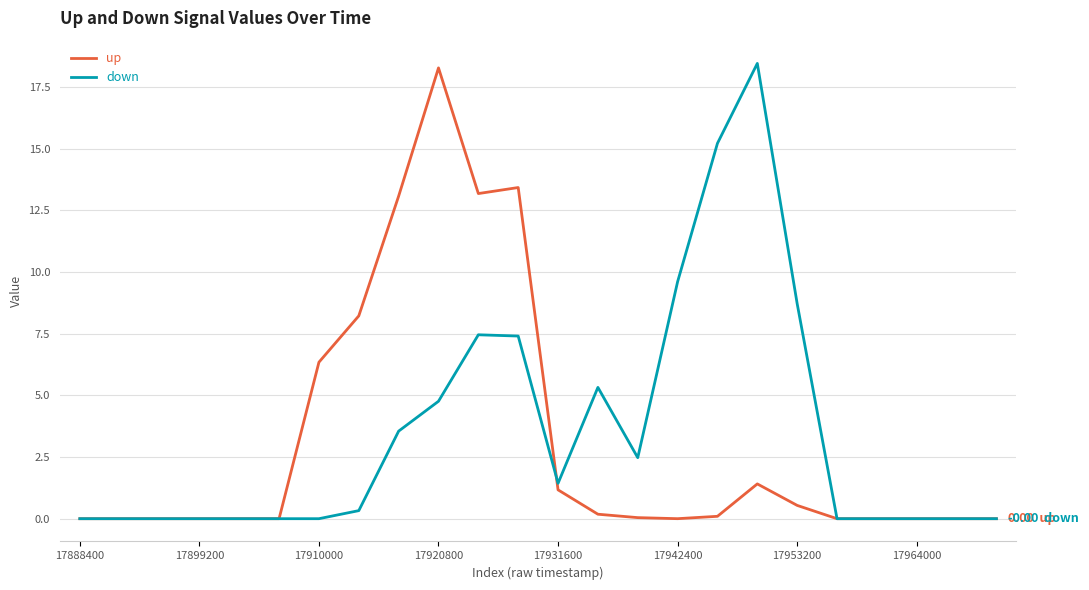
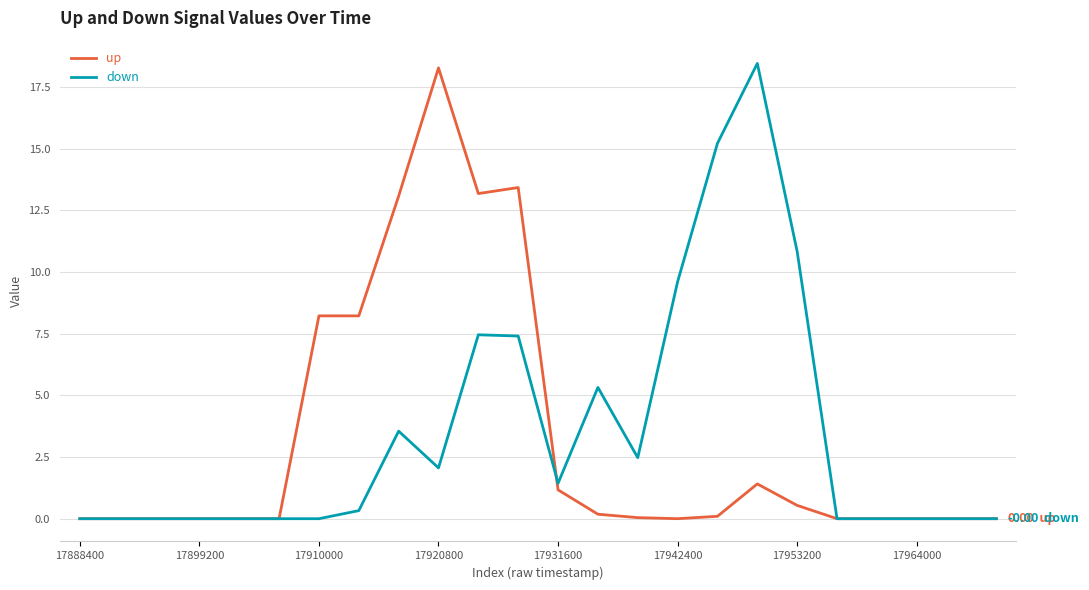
up, 17910000: 6.3 -> 8.2
down, 17920800: 4.8 -> 2.1
down, 17953200: 8.7 -> 10.8
